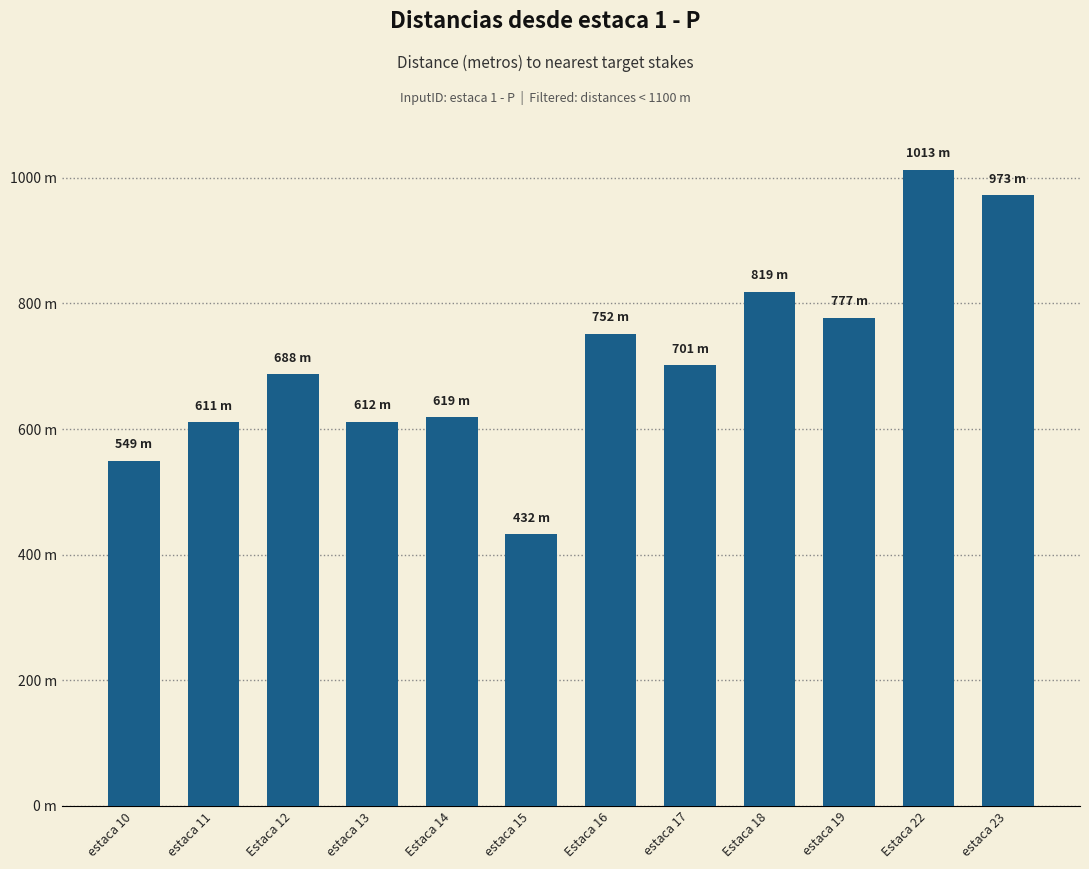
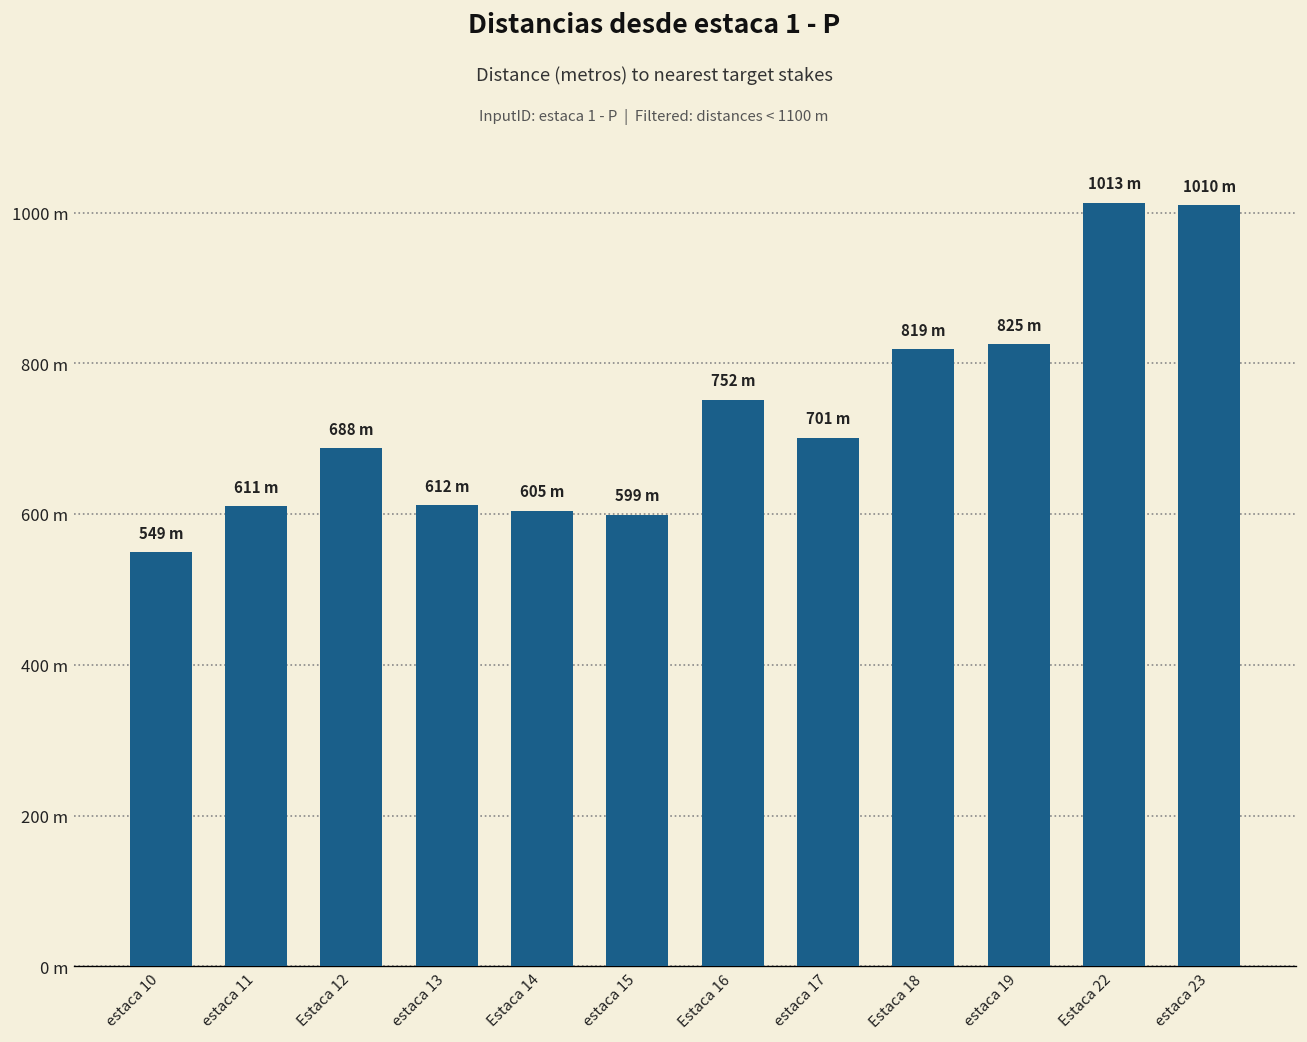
Estaca 14: 619 -> 605
estaca 15: 432 -> 599
estaca 19: 777 -> 825
estaca 23: 973 -> 1010
